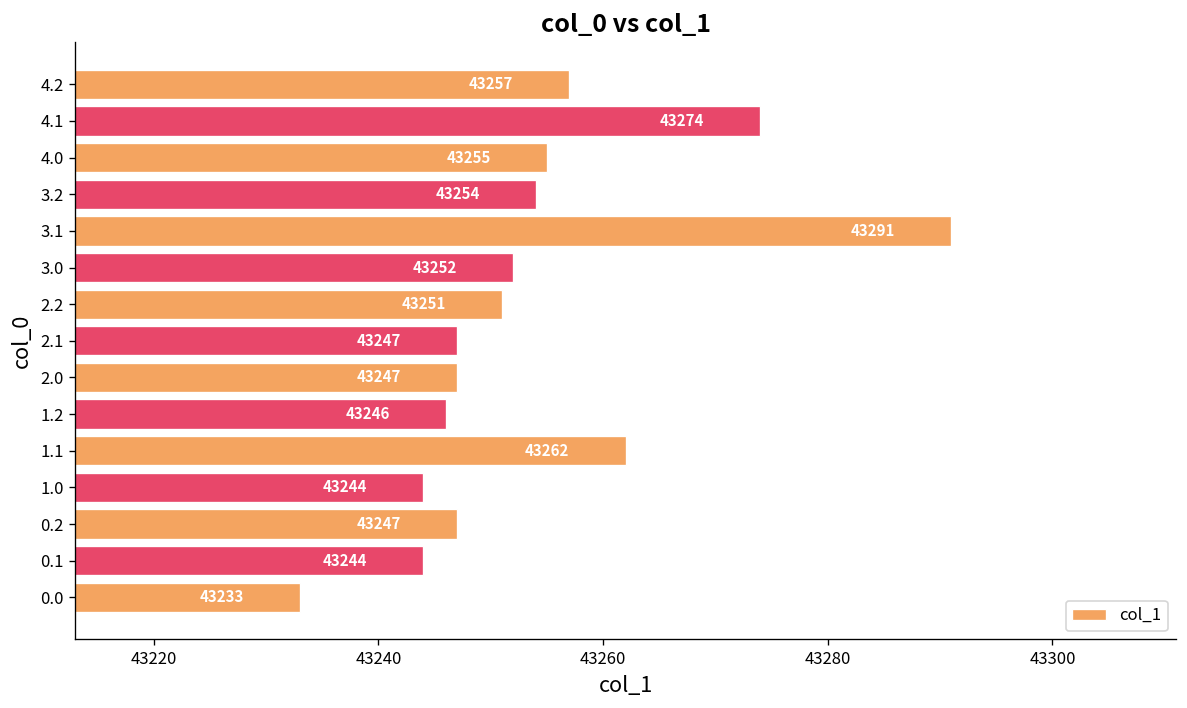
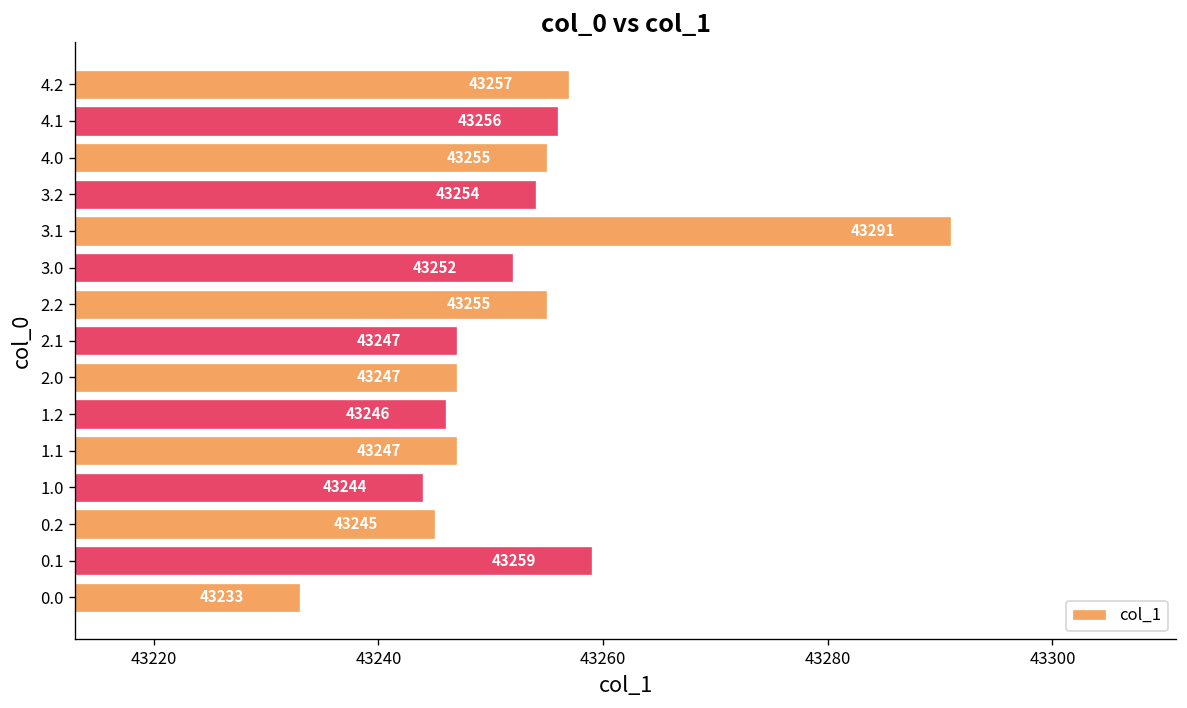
4.1: 43274 -> 43256
2.2: 43251 -> 43255
1.1: 43262 -> 43247
0.2: 43247 -> 43245
0.1: 43244 -> 43259
